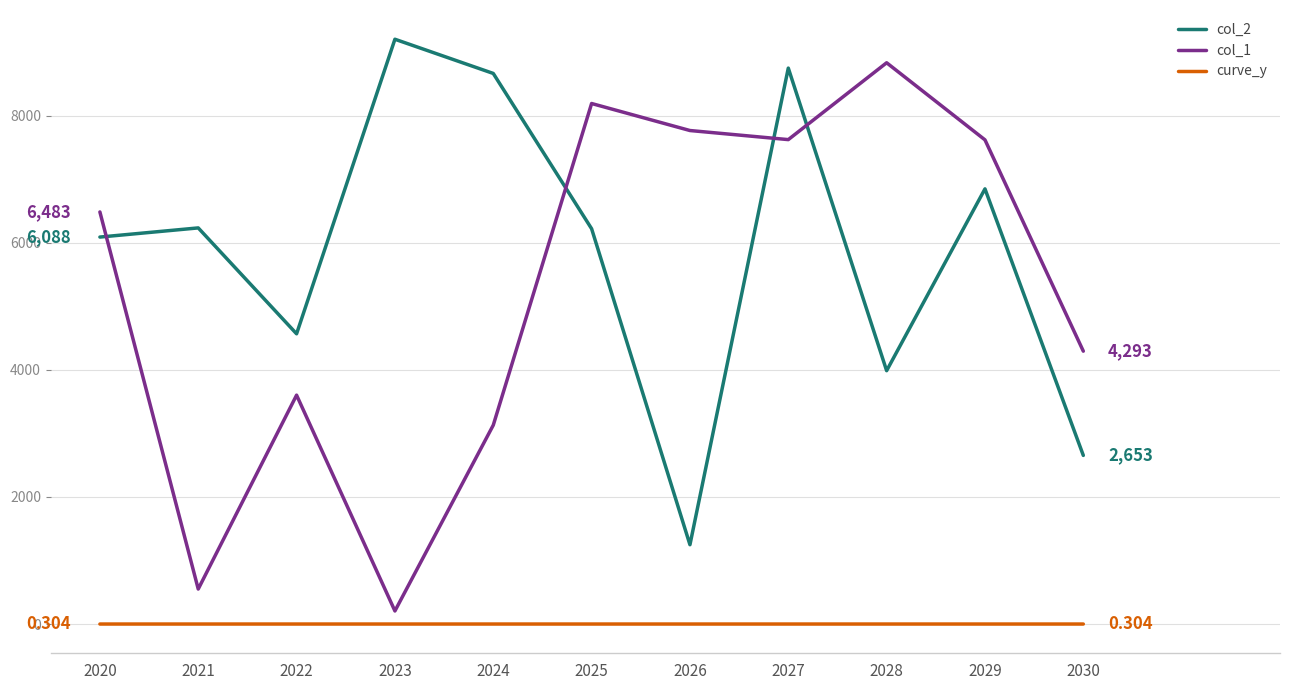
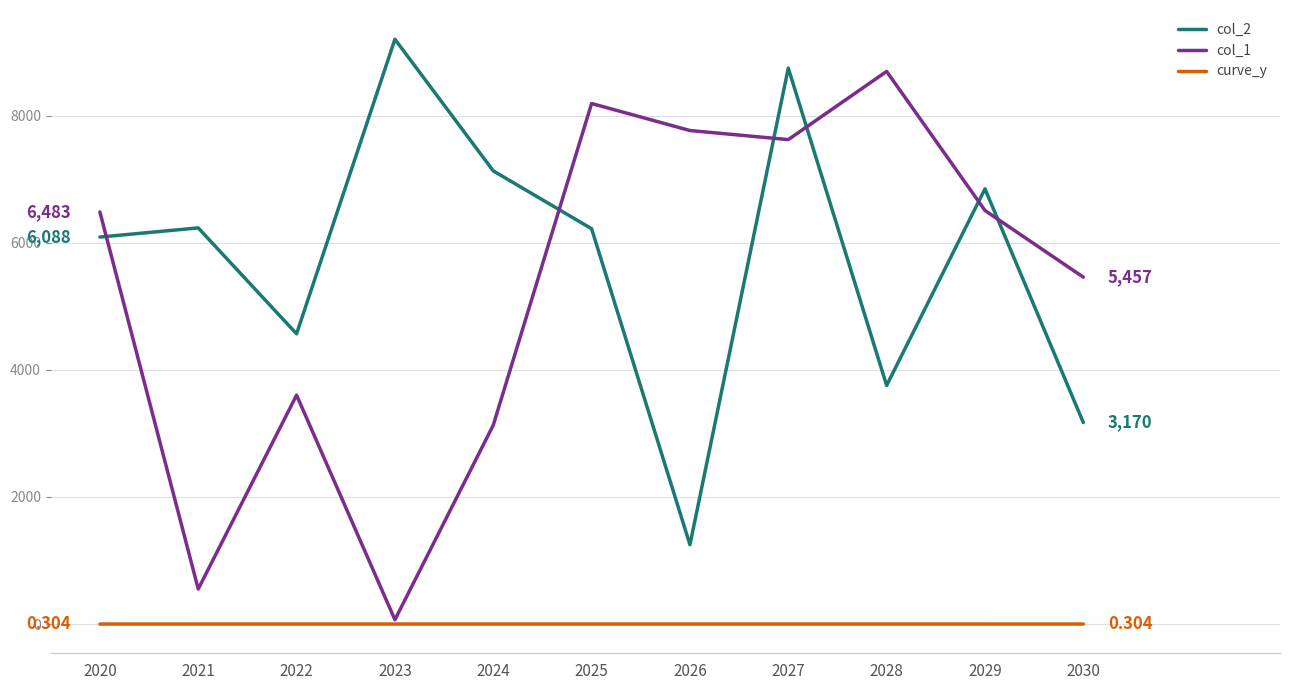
col_1, 2023: 200 -> 100
col_2, 2024: 8700 -> 7100
col_2, 2028: 4000 -> 3800
col_1, 2028: 8800 -> 8700
col_1, 2029: 7600 -> 6500
col_2, 2030: 2,653 -> 3,170
col_1, 2030: 4,293 -> 5,457
